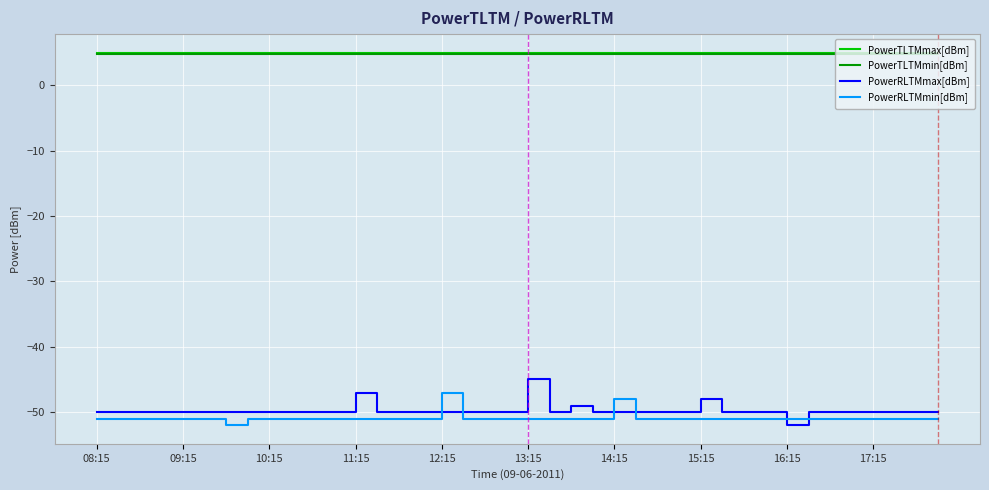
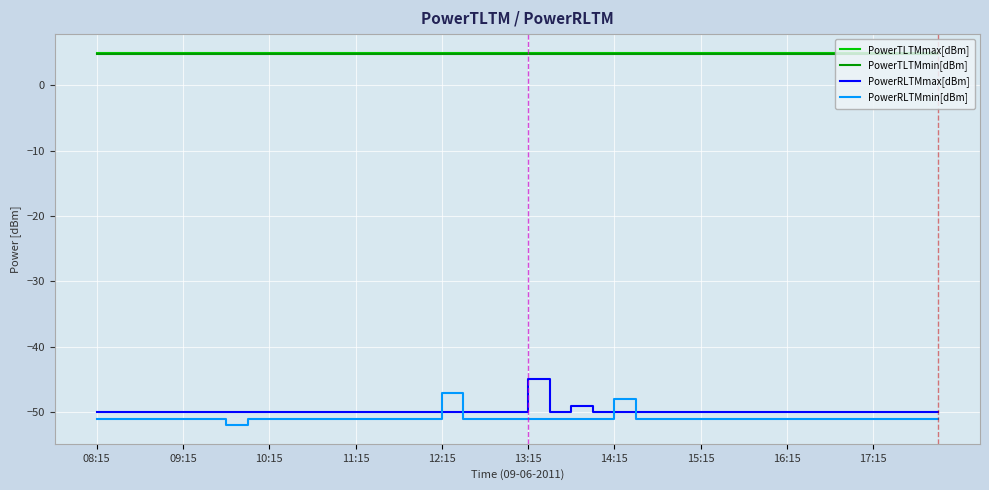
PowerRLTMmax[dBm], 11:15: -47 -> -50
PowerRLTMmax[dBm], 15:15: -48 -> -50
PowerRLTMmax[dBm], 16:15: -52 -> -50
